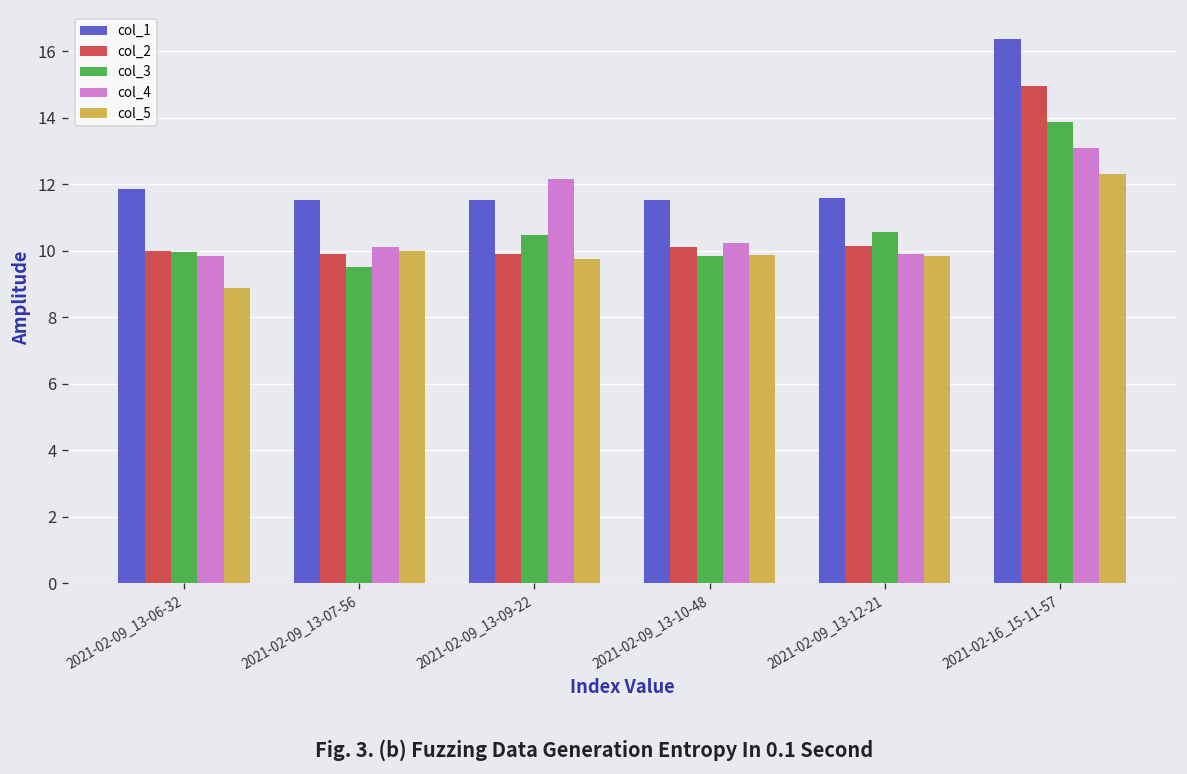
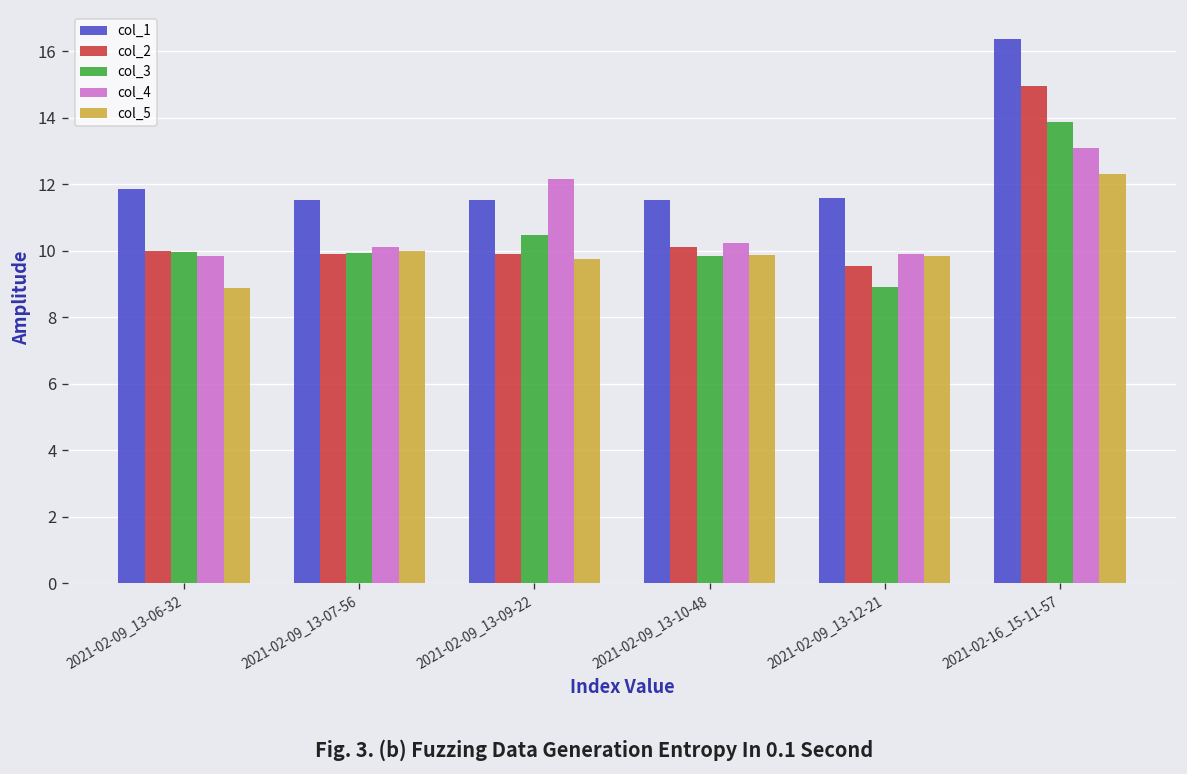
col_3, 2021-02-09_13-07-56: 9.5 -> 9.9
col_2, 2021-02-09_13-12-21: 10.1 -> 9.5
col_3, 2021-02-09_13-12-21: 10.5 -> 8.9
